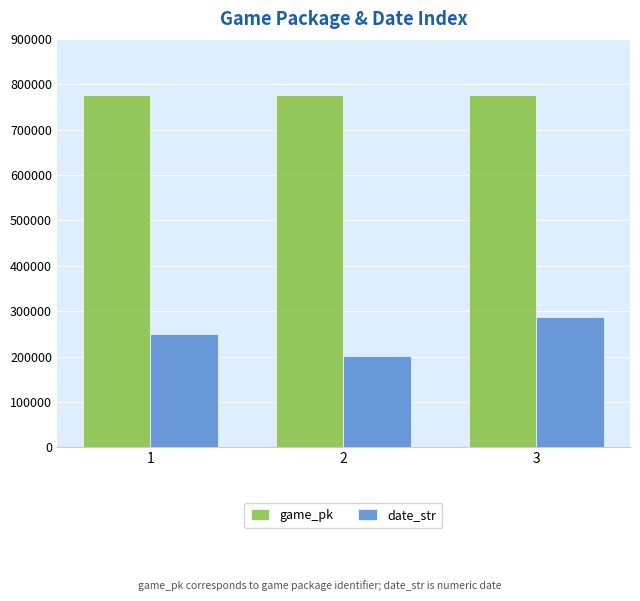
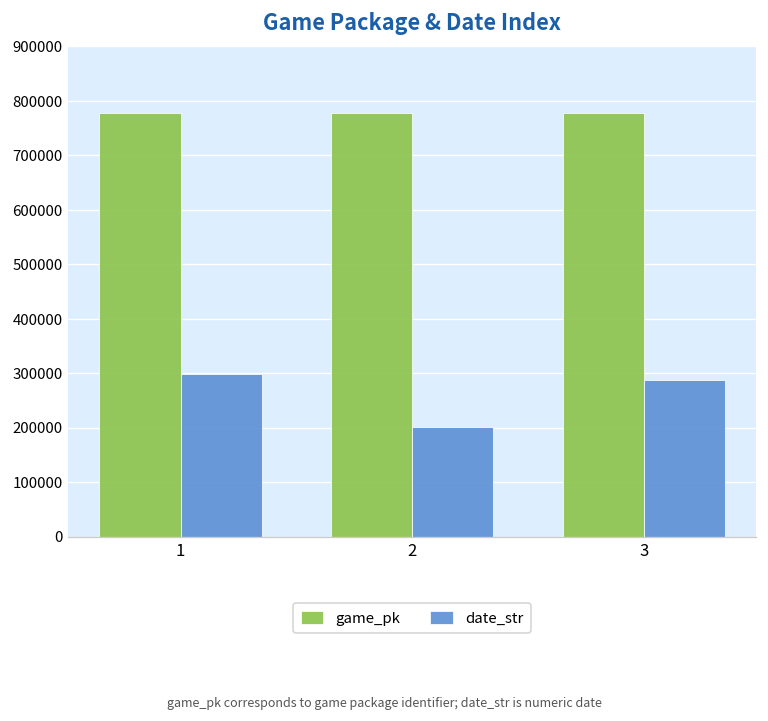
date_str, 1: 250000 -> 300000
